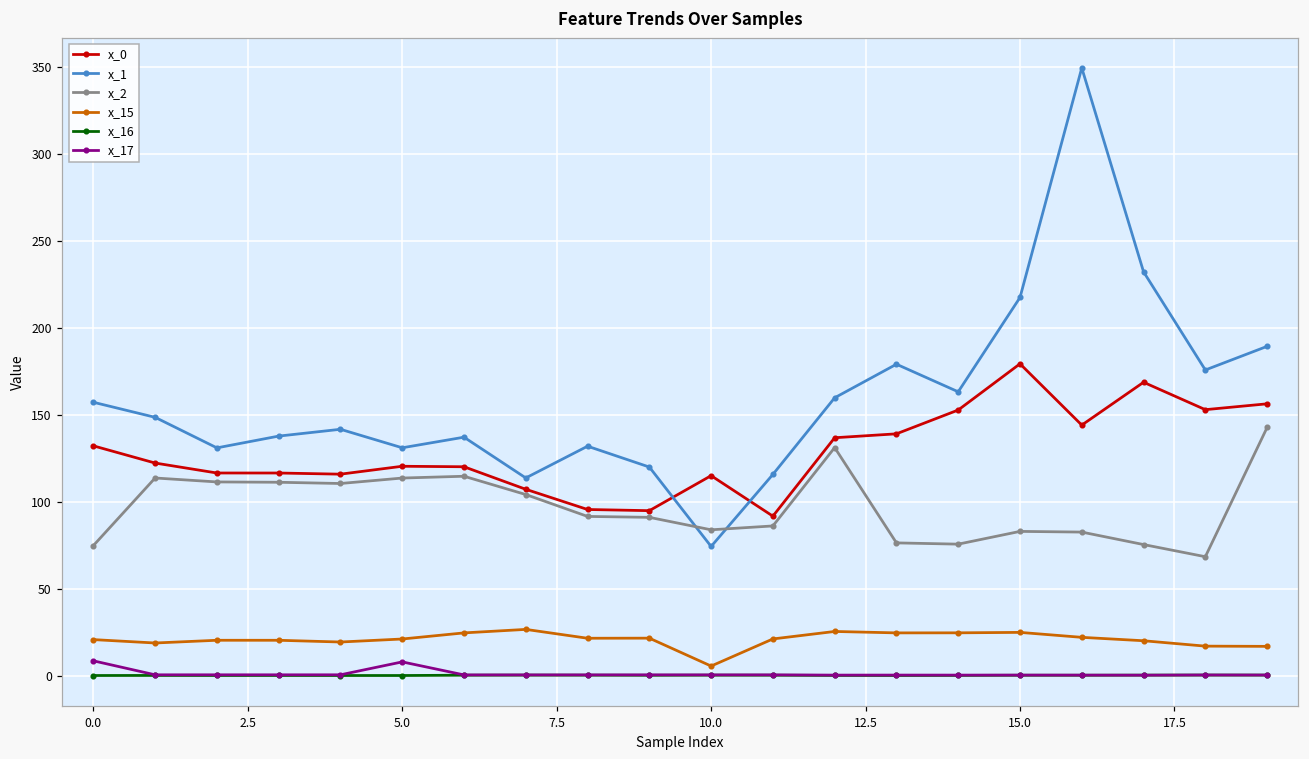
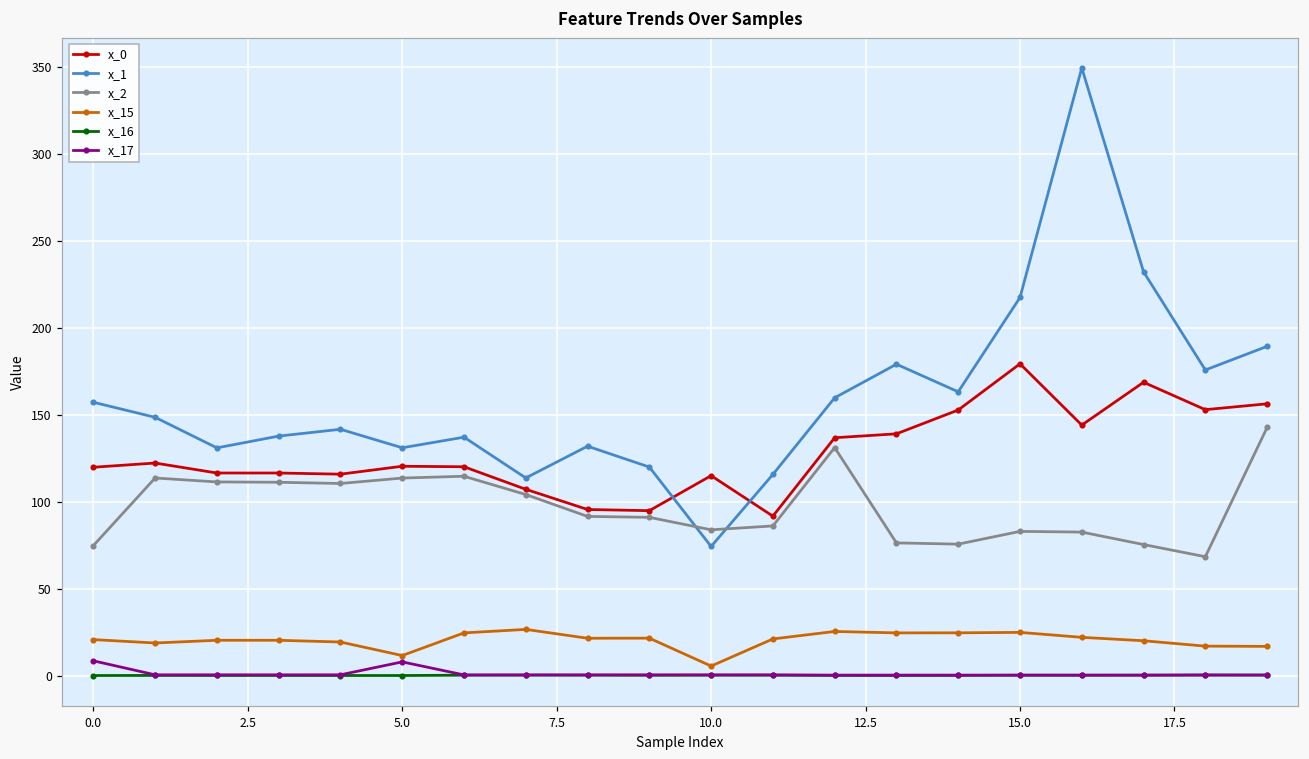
x_0, 0.0: 132 -> 120
x_15, 5.0: 21 -> 12
